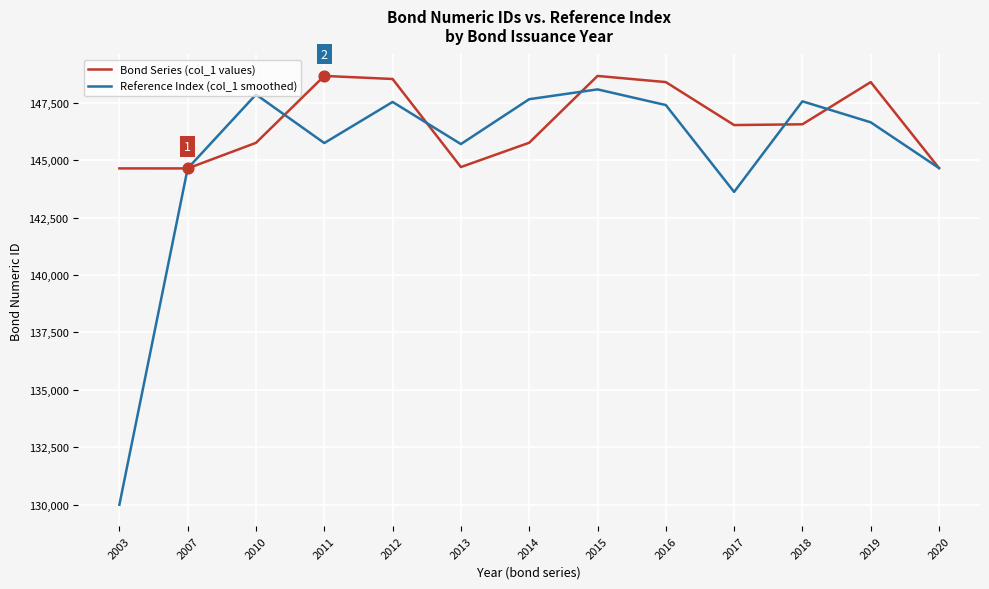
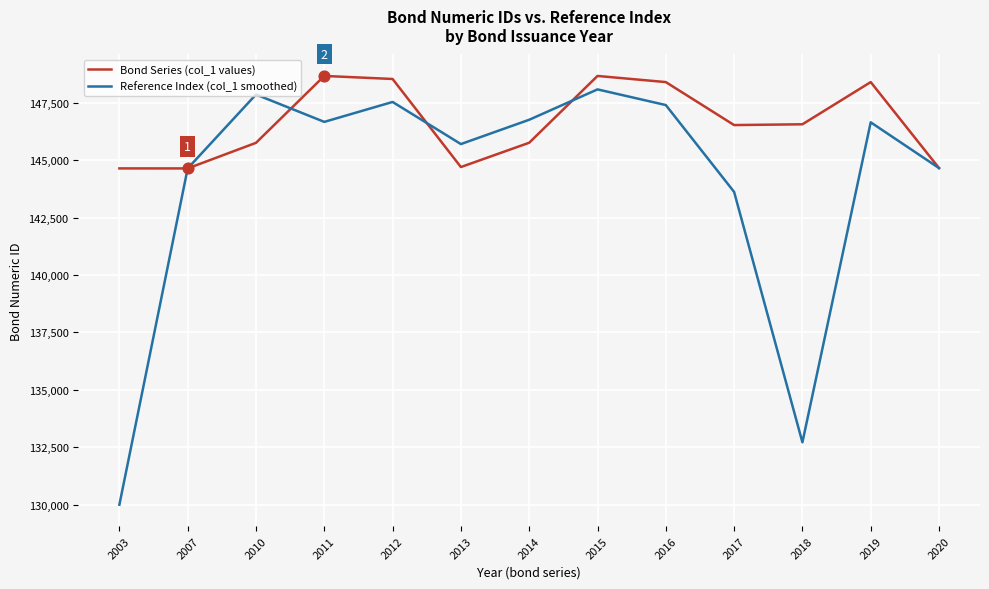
Reference Index (col_1 smoothed), 2011: 145,700 -> 146,700
Reference Index (col_1 smoothed), 2014: 147,700 -> 146,800
Reference Index (col_1 smoothed), 2018: 147,600 -> 132,700
